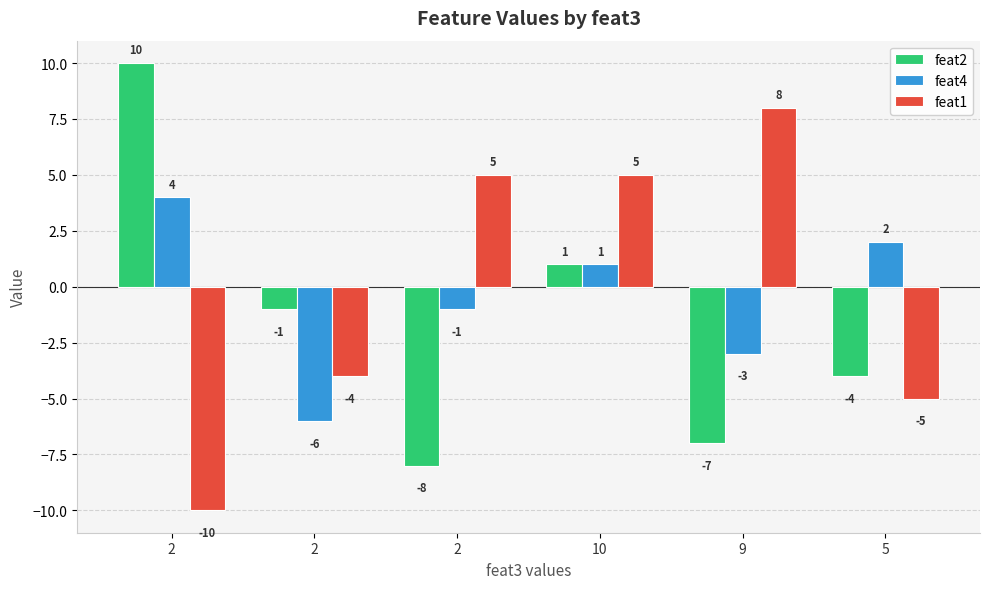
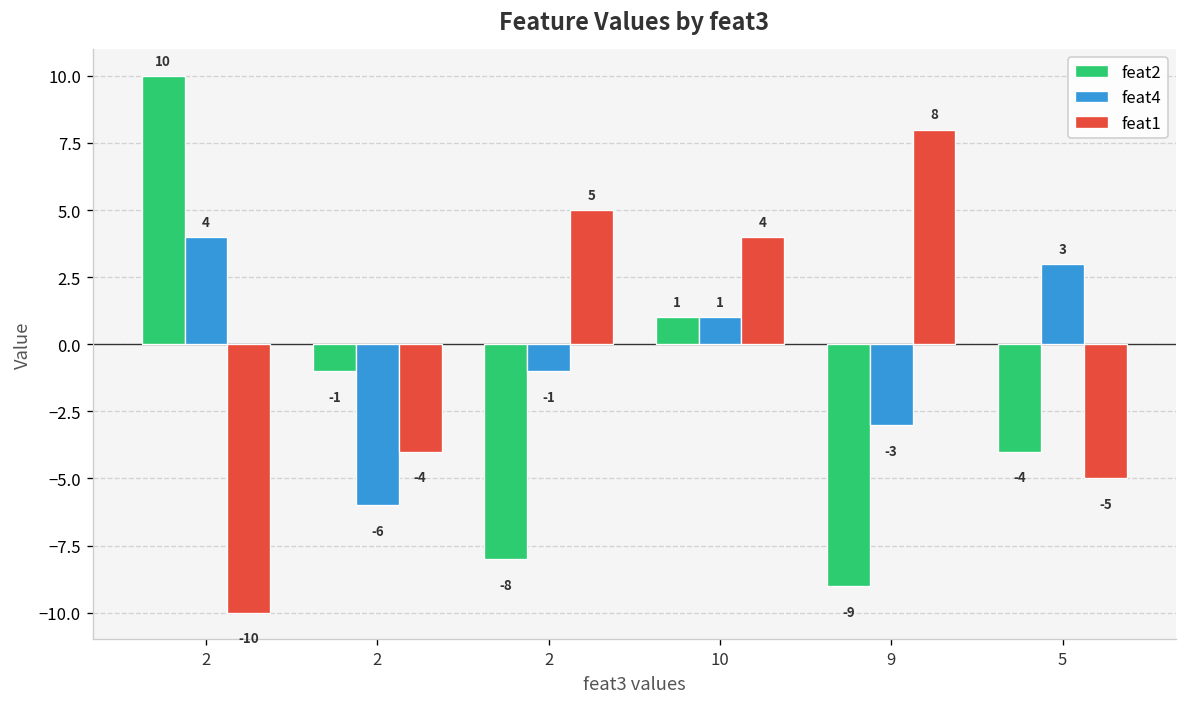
feat1, 10: 5 -> 4
feat2, 9: -7 -> -9
feat4, 5: 2 -> 3
